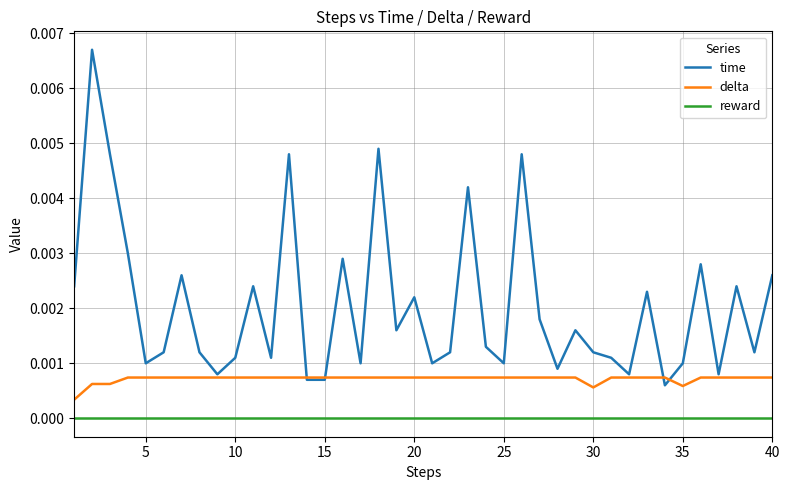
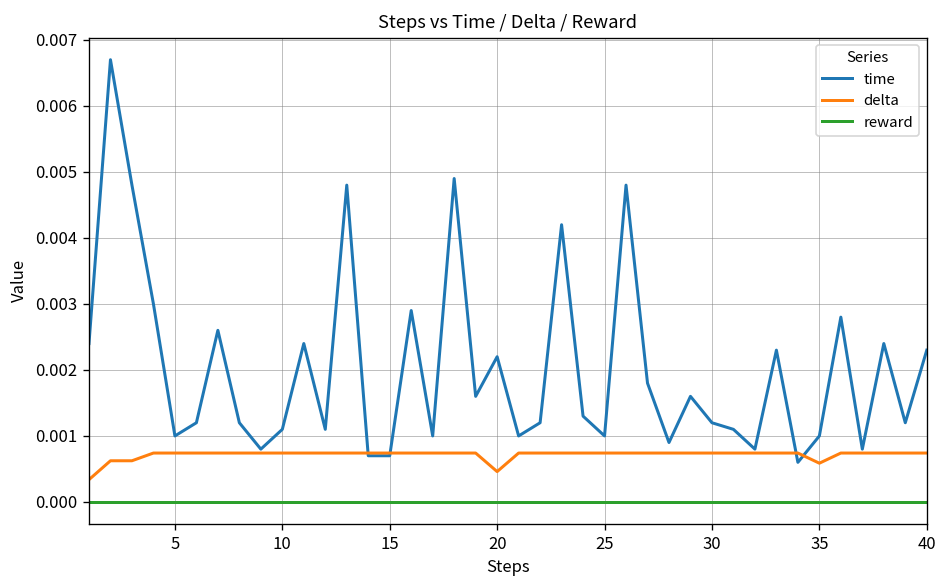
delta, 20: 0.0007 -> 0.0005
delta, 30: 0.0006 -> 0.0007
time, 40: 0.0026 -> 0.0023
